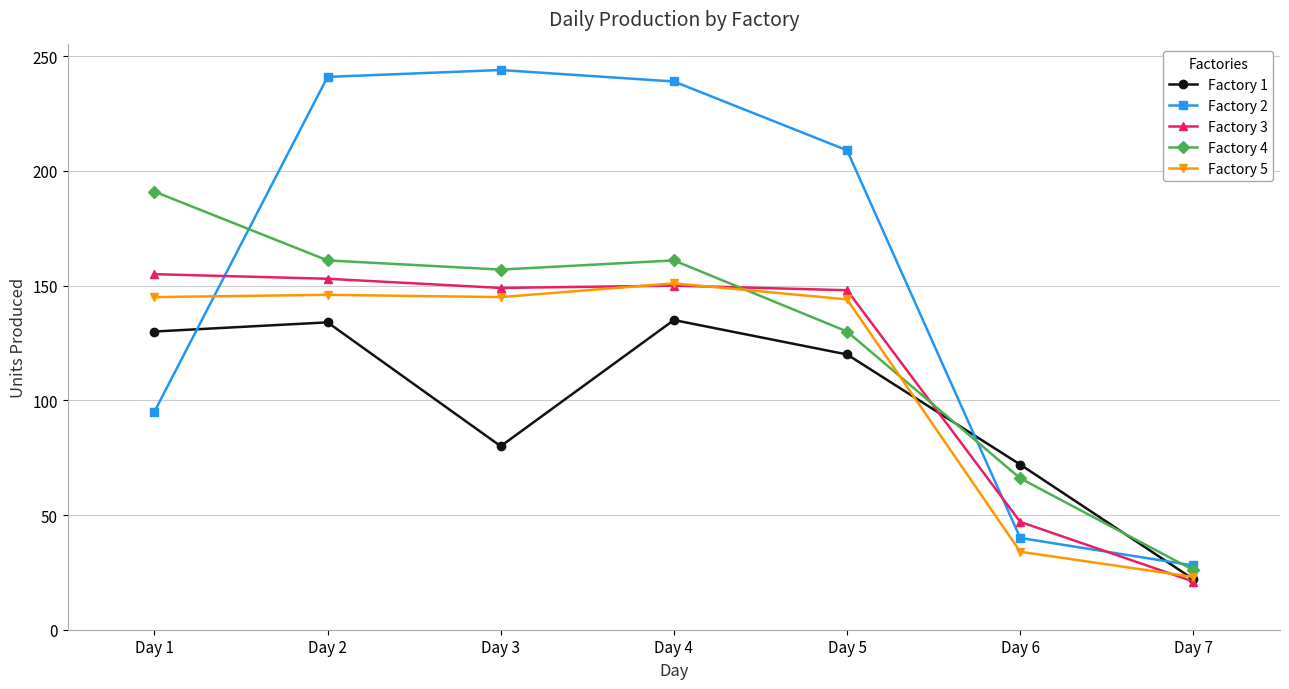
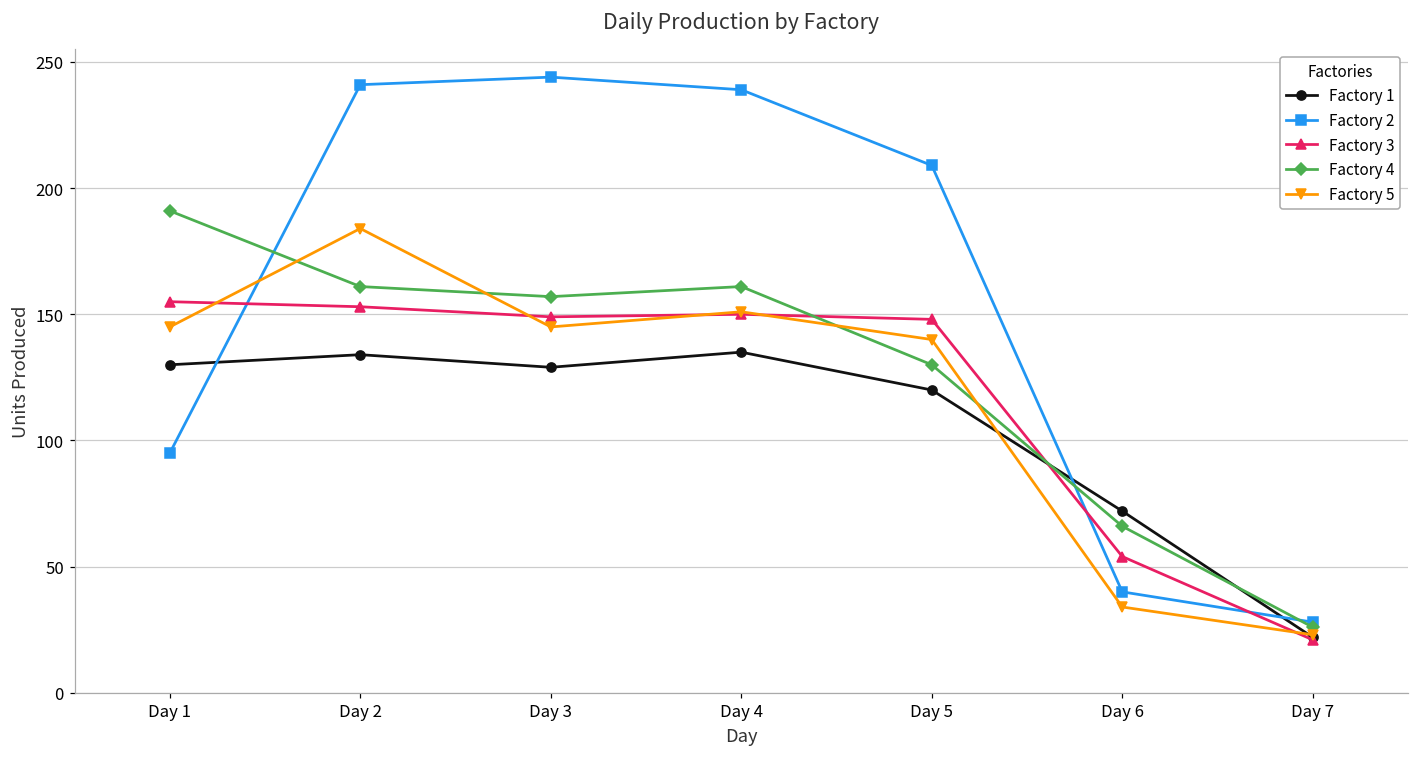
Factory 5, Day 2: 146 -> 184
Factory 1, Day 3: 80 -> 129
Factory 5, Day 5: 144 -> 140
Factory 3, Day 6: 47 -> 54
